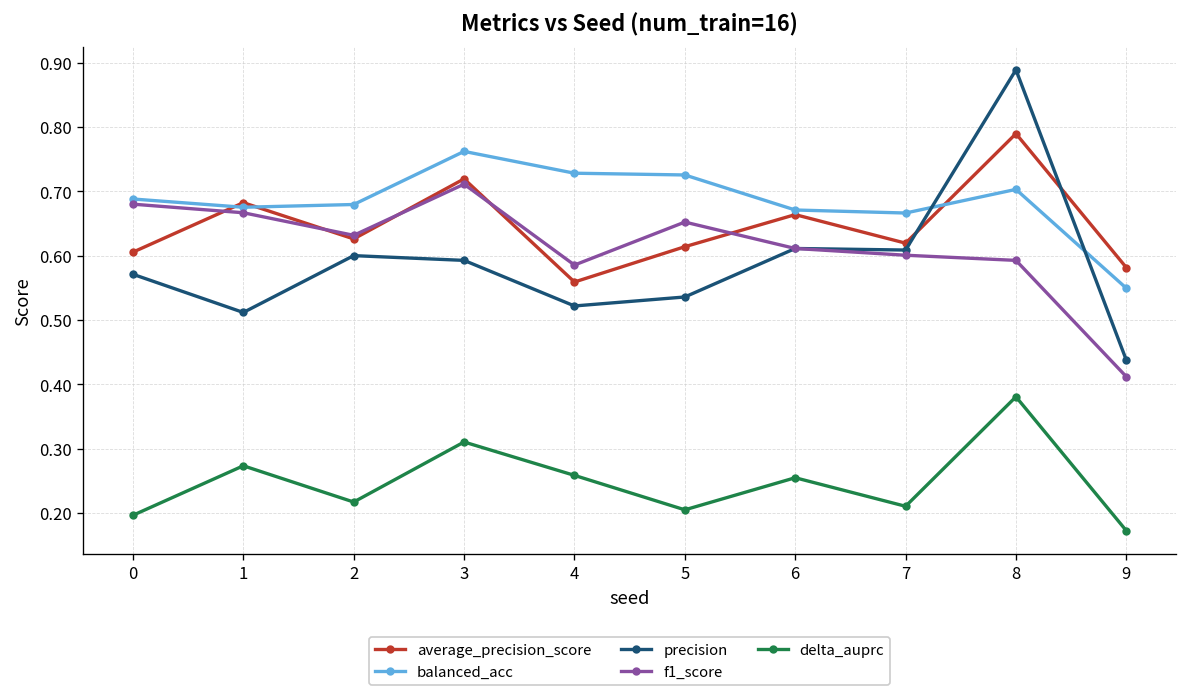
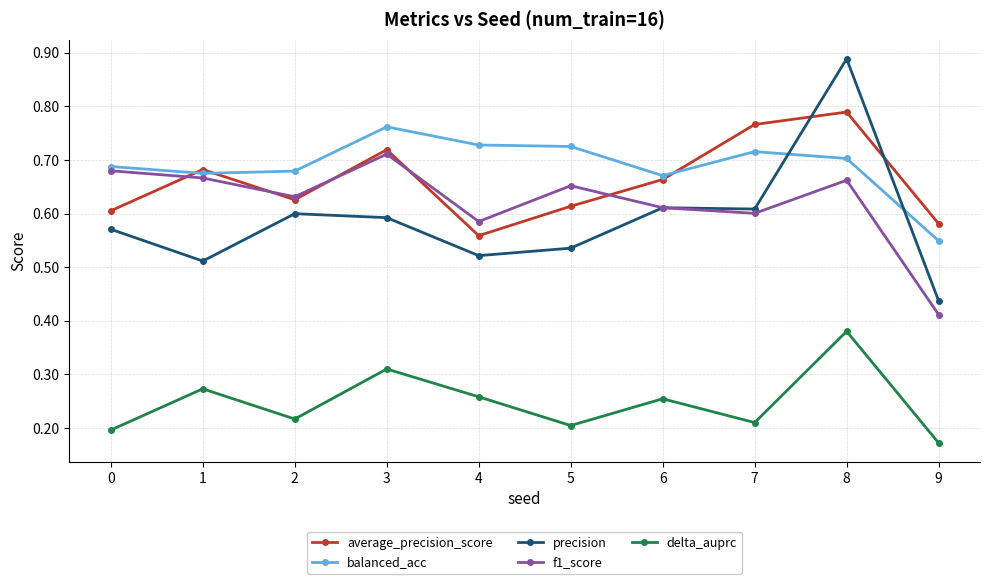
average_precision_score, 7: 0.62 -> 0.77
balanced_acc, 7: 0.67 -> 0.72
f1_score, 8: 0.59 -> 0.66
